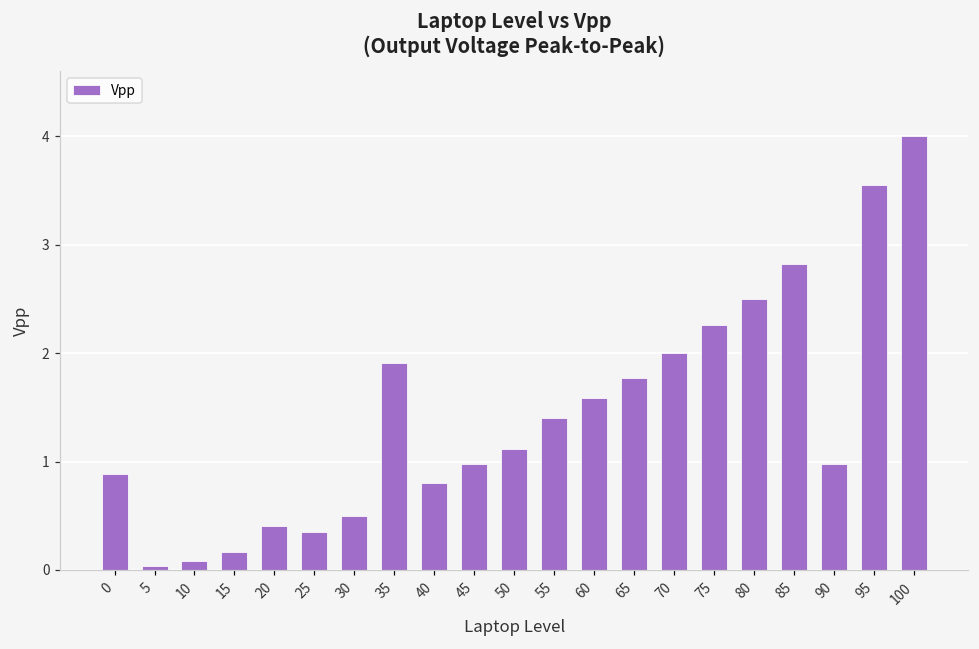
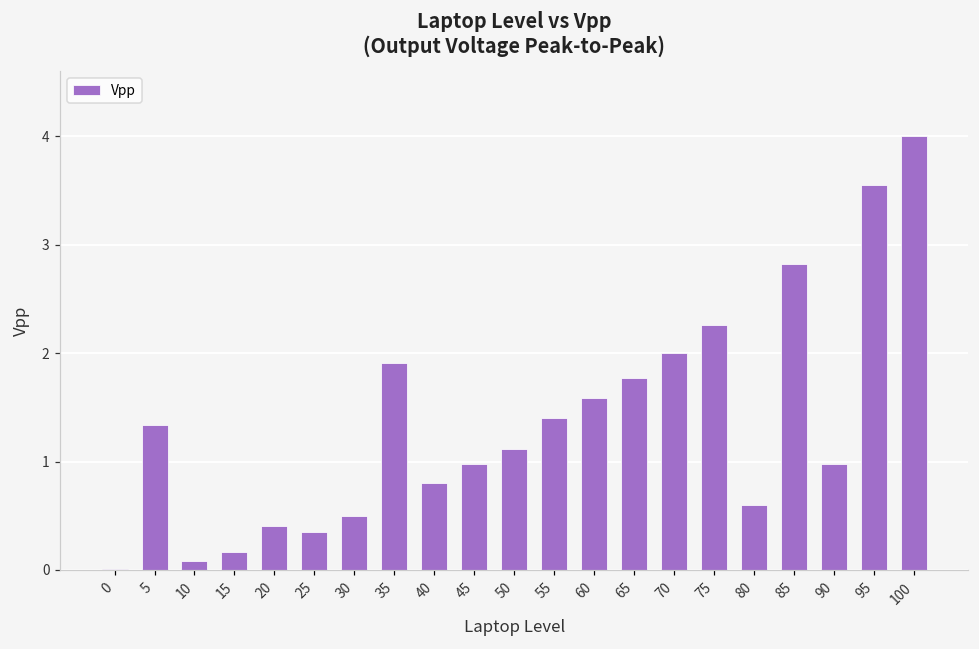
0: 0.9 -> 0.0
5: 0.0 -> 1.3
80: 2.5 -> 0.6
